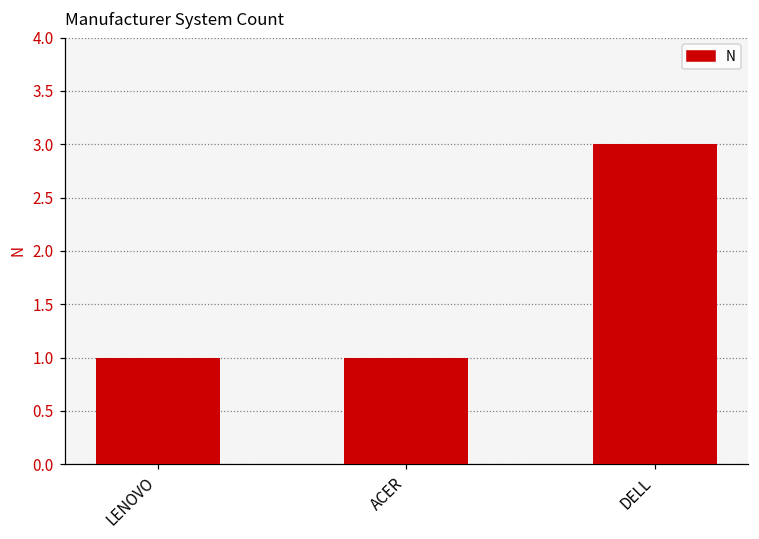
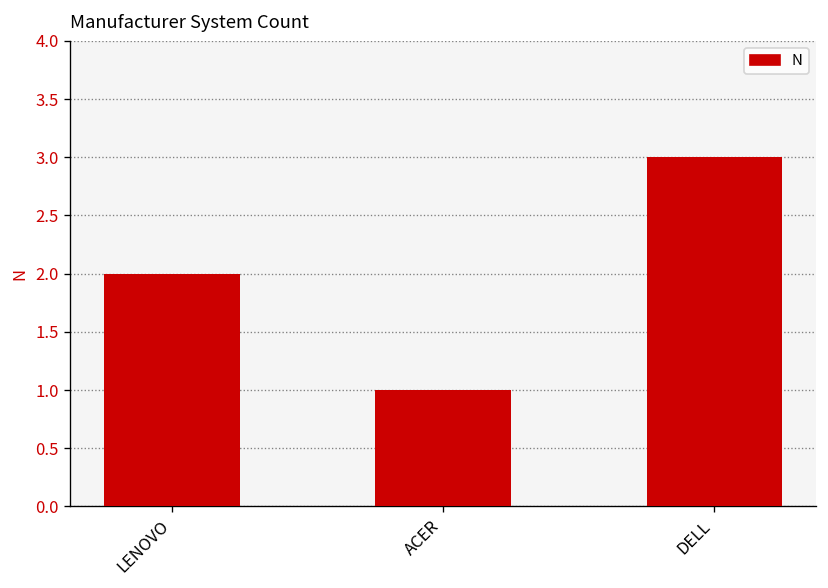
LENOVO: 1 -> 2
